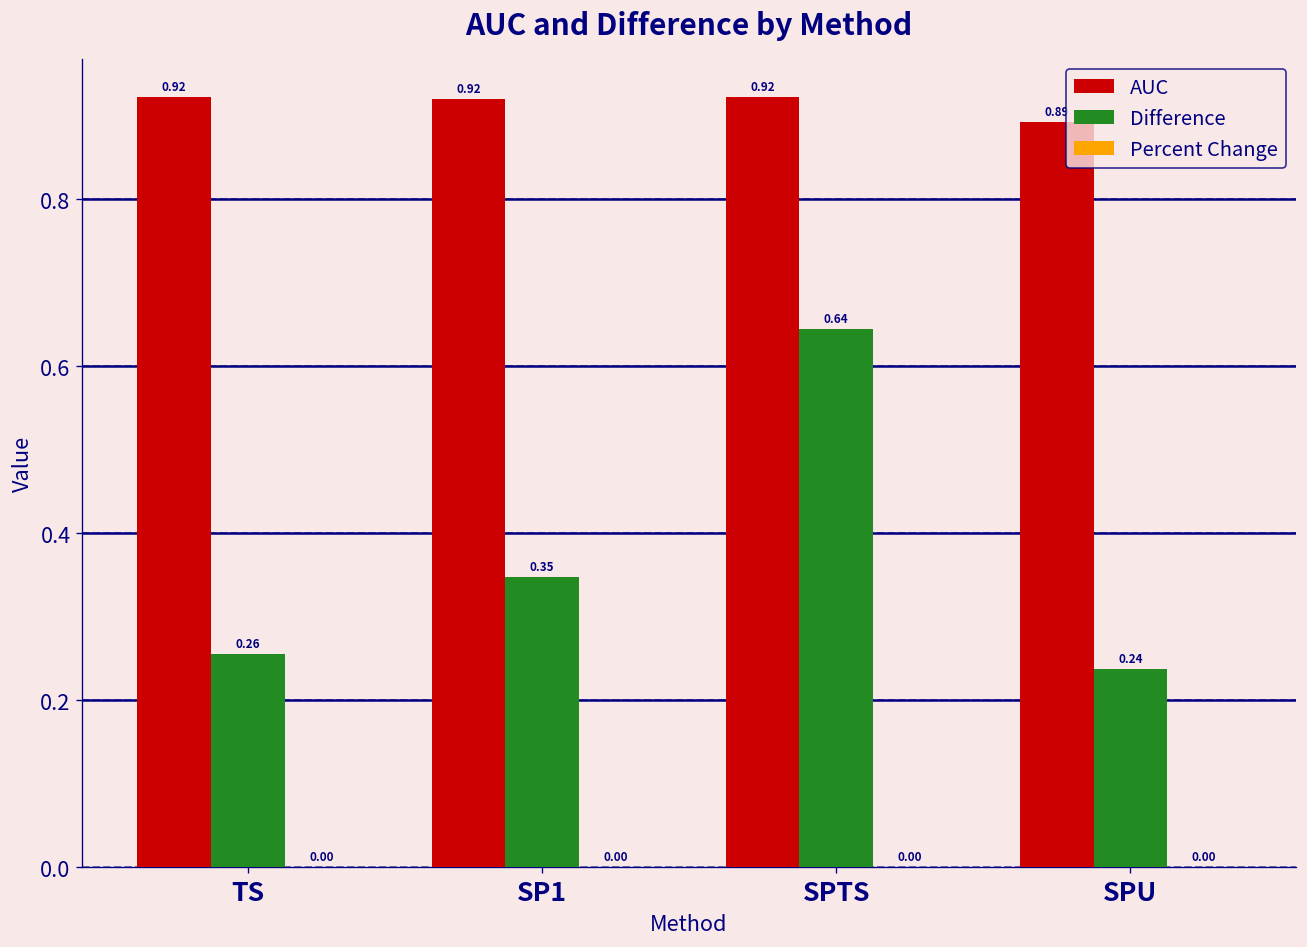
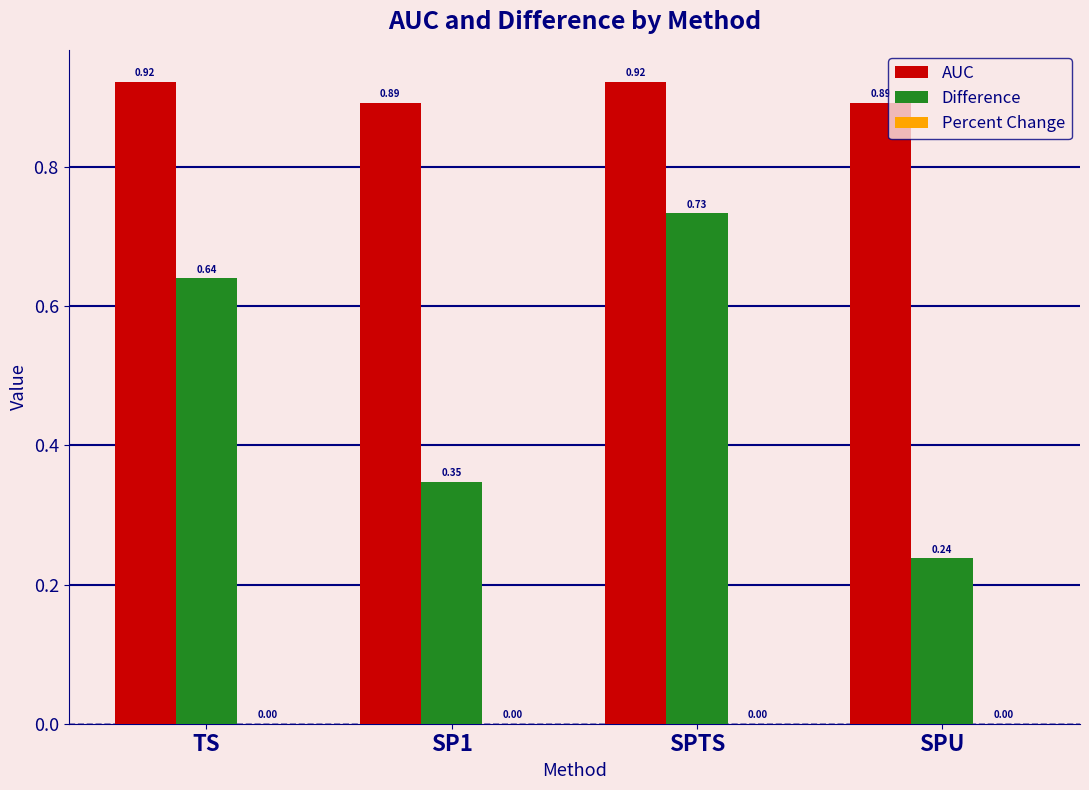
Difference, TS: 0.26 -> 0.64
AUC, SP1: 0.92 -> 0.89
Difference, SPTS: 0.64 -> 0.73
